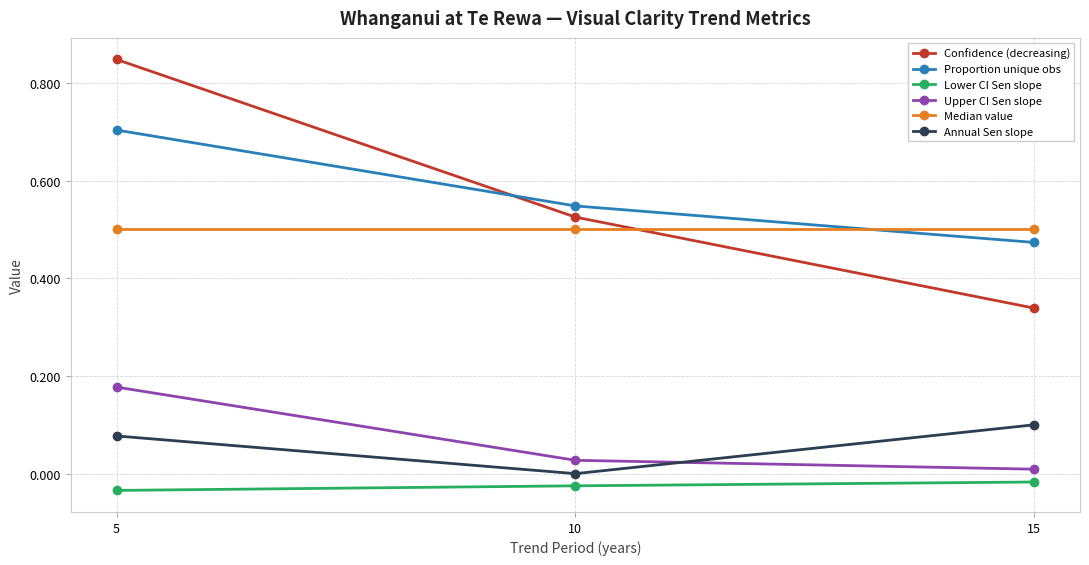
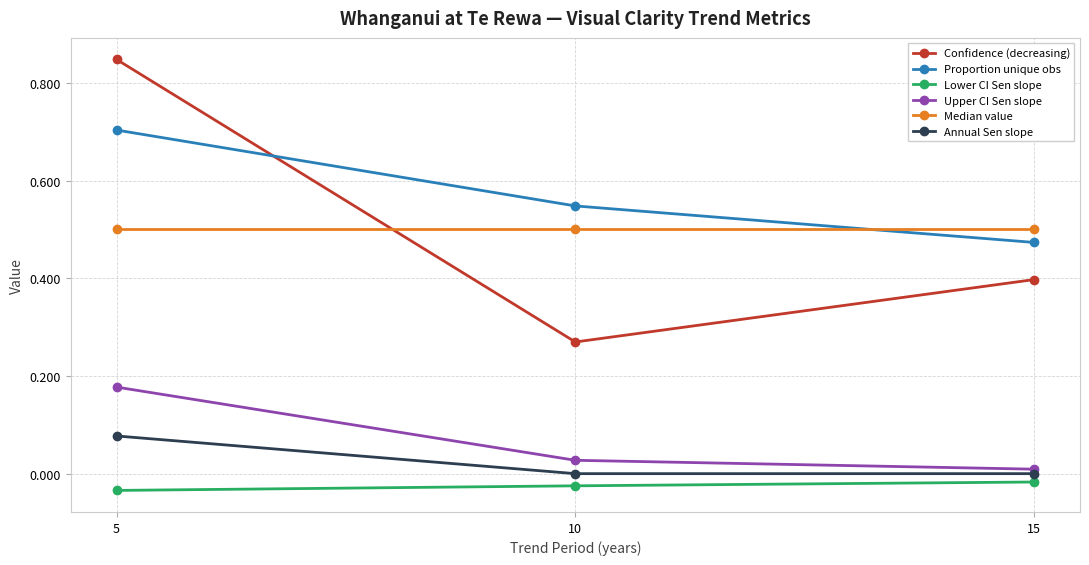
Confidence (decreasing), 10: 0.53 -> 0.27
Confidence (decreasing), 15: 0.34 -> 0.40
Annual Sen slope, 15: 0.1 -> 0.0
